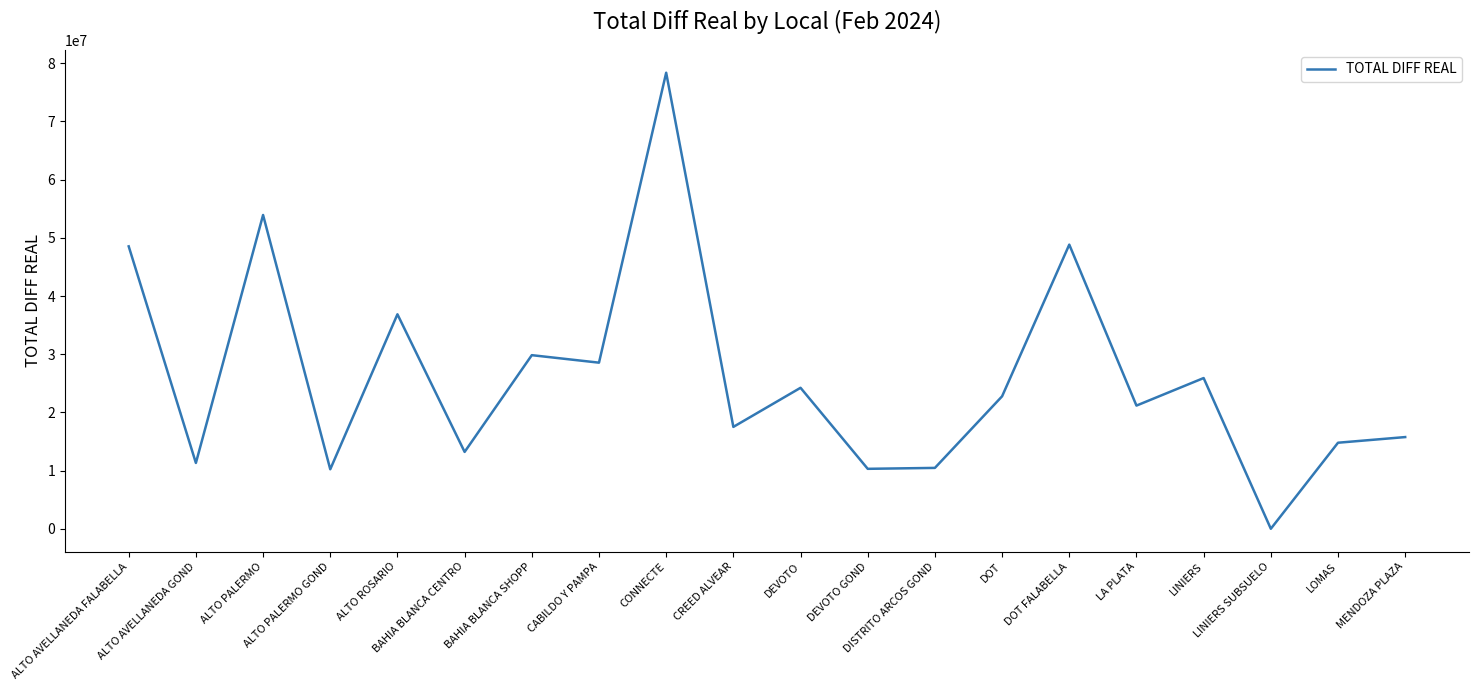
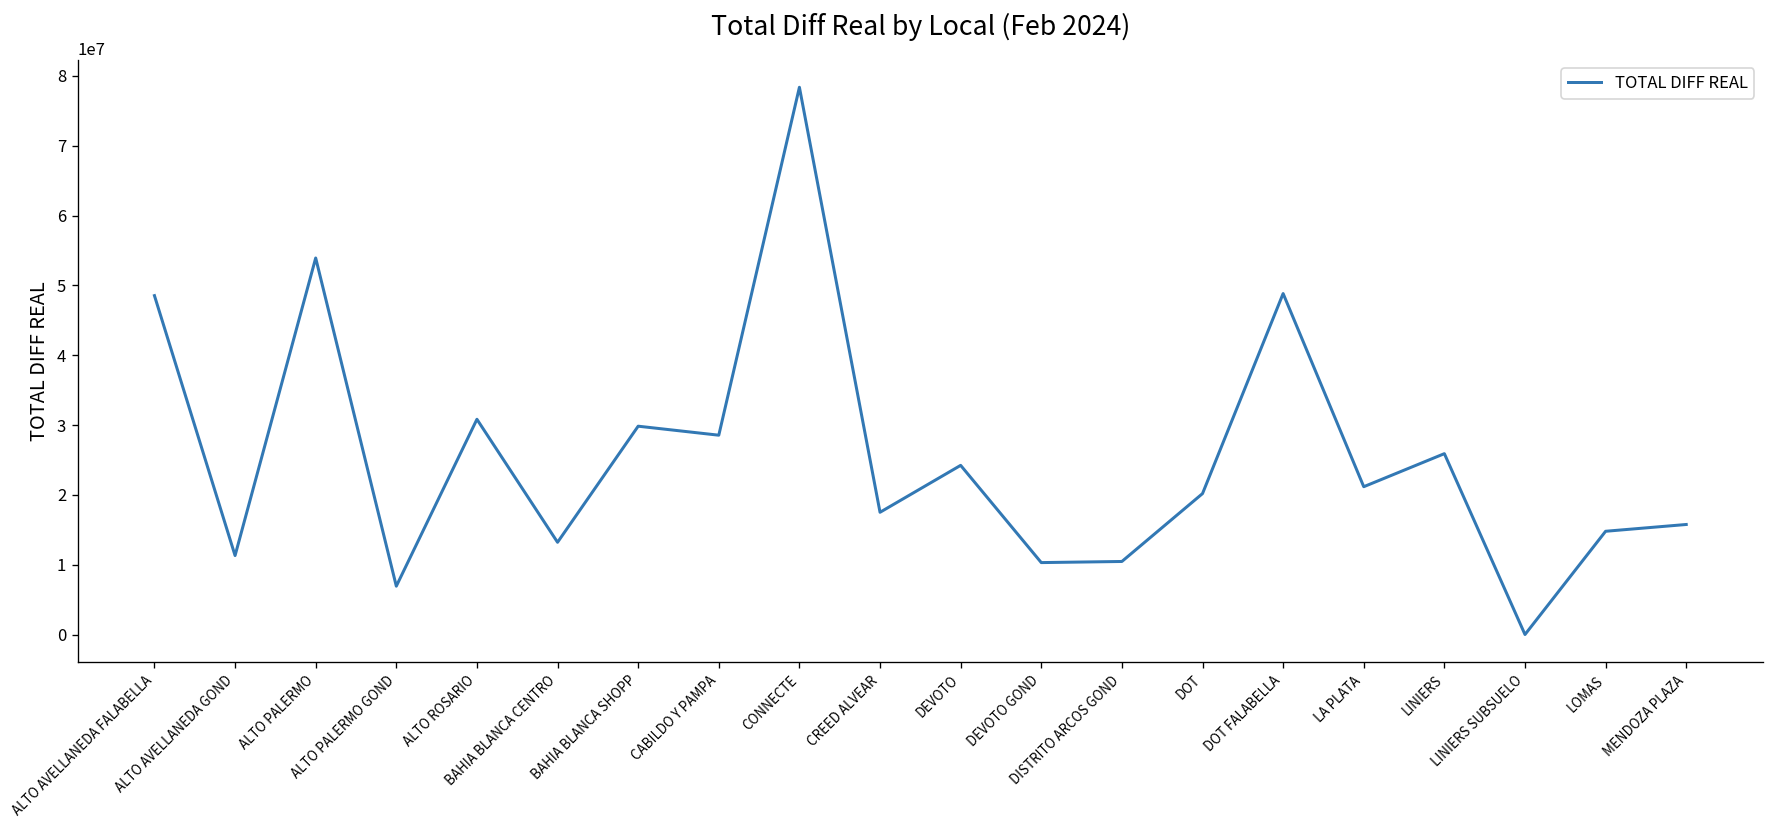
ALTO PALERMO GOND: 10000000 -> 7000000
ALTO ROSARIO: 37000000 -> 31000000
DOT: 23000000 -> 20000000
